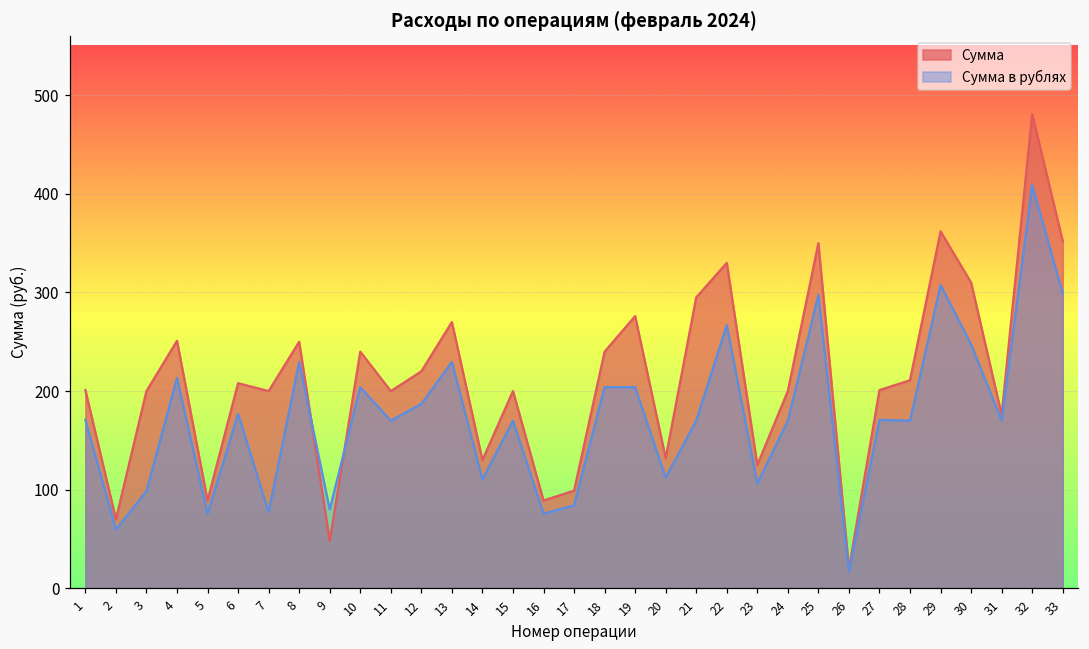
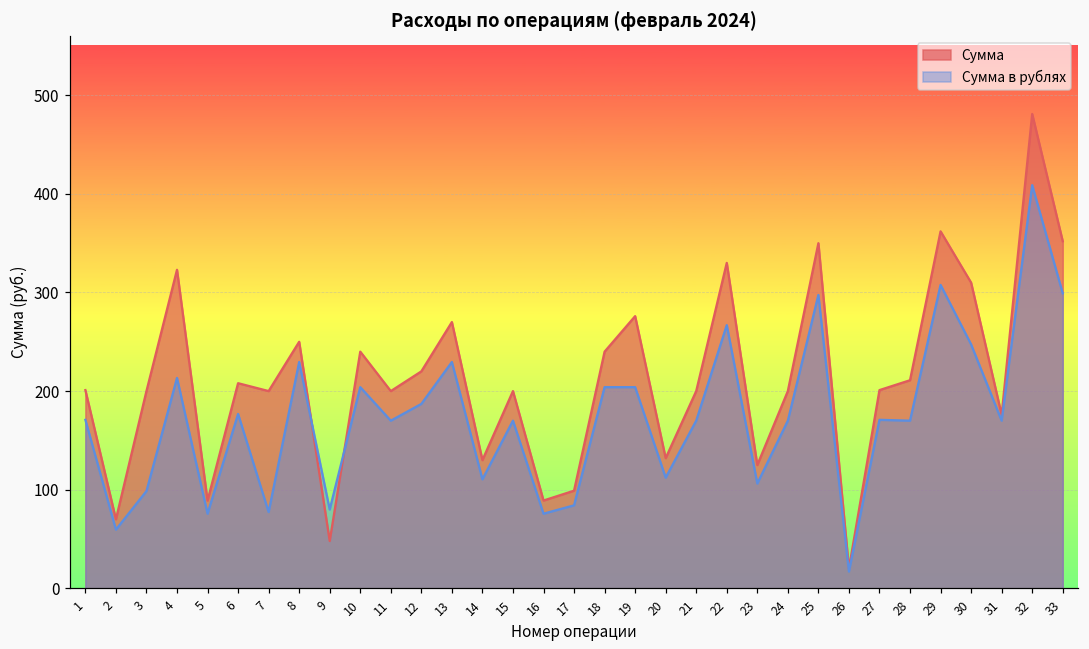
Сумма, 4: 250 -> 320
Сумма, 21: 300 -> 200
